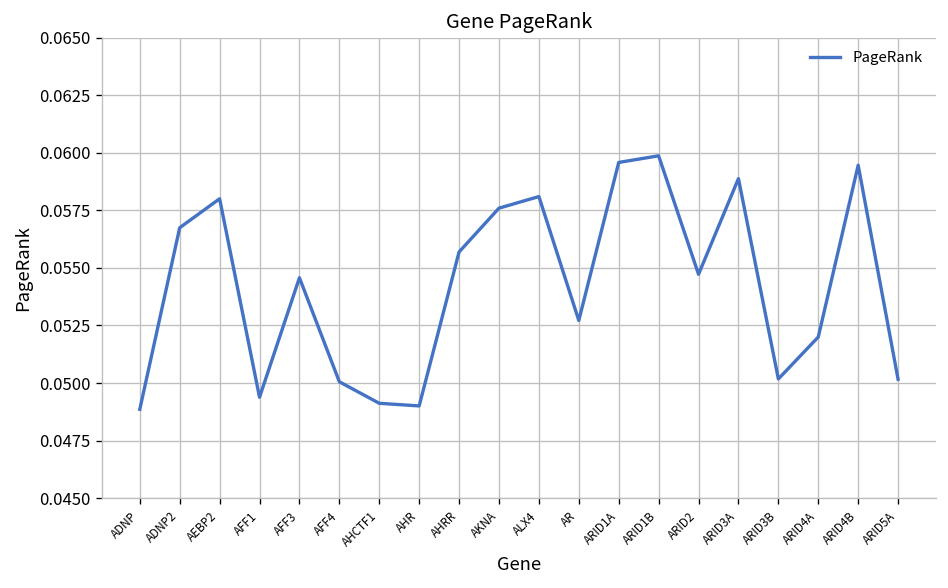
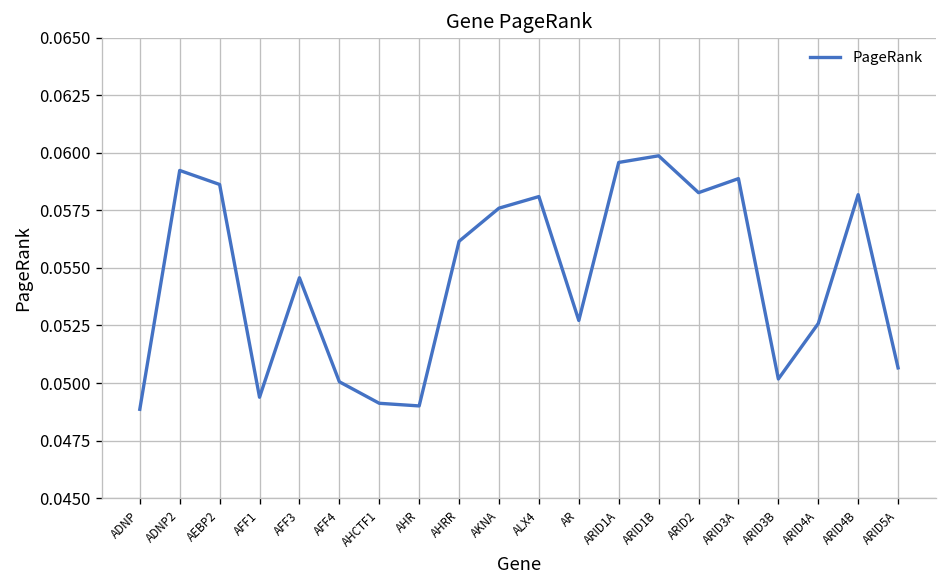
ADNP2: 0.0567 -> 0.0592
AEBP2: 0.0580 -> 0.0586
AHRR: 0.0557 -> 0.0562
ARID2: 0.0547 -> 0.0583
ARID4A: 0.0520 -> 0.0526
ARID4B: 0.0595 -> 0.0582
ARID5A: 0.0502 -> 0.0507
